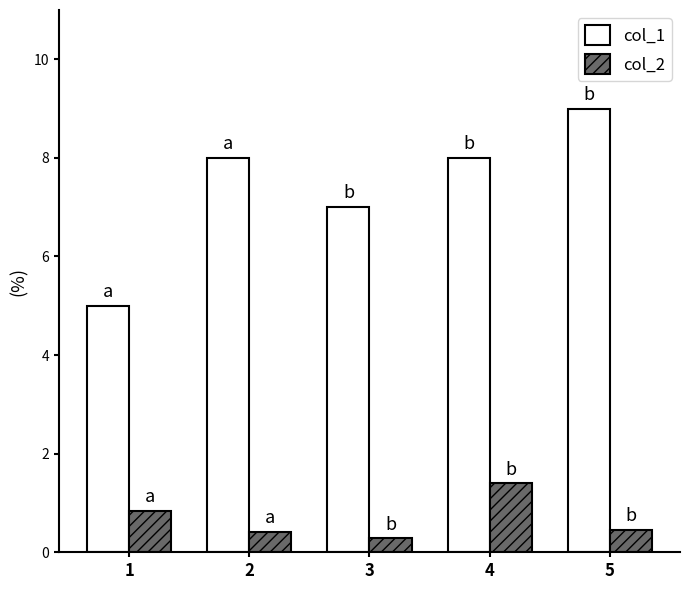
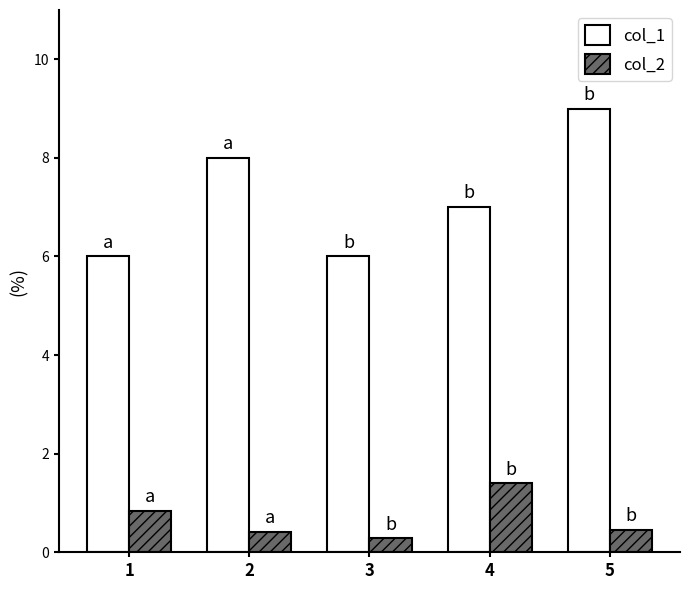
col_1, 1: 5 -> 6
col_1, 3: 7 -> 6
col_1, 4: 8 -> 7
